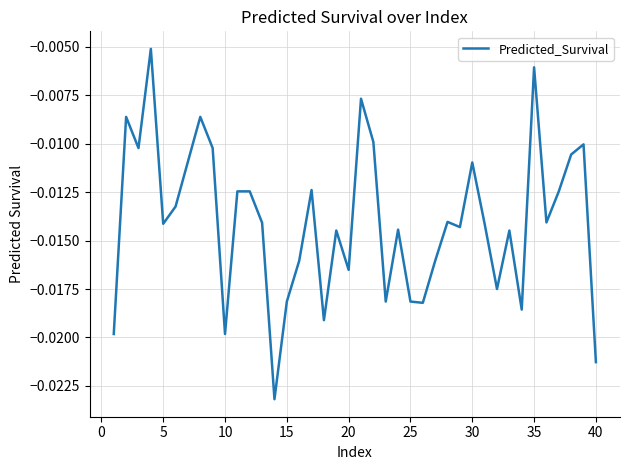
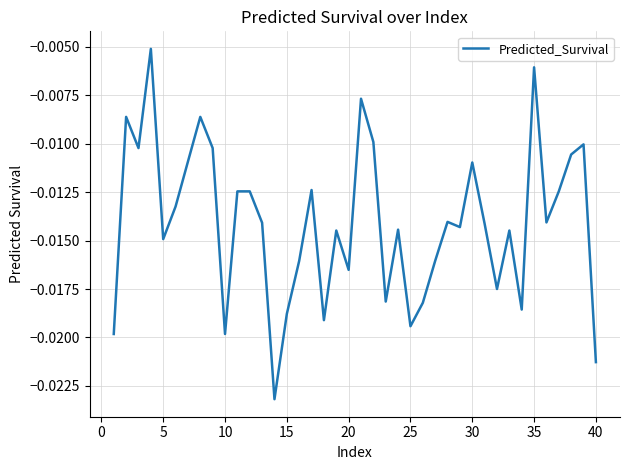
5: -0.0141 -> -0.0149
15: -0.0181 -> -0.0188
25: -0.0181 -> -0.0194
